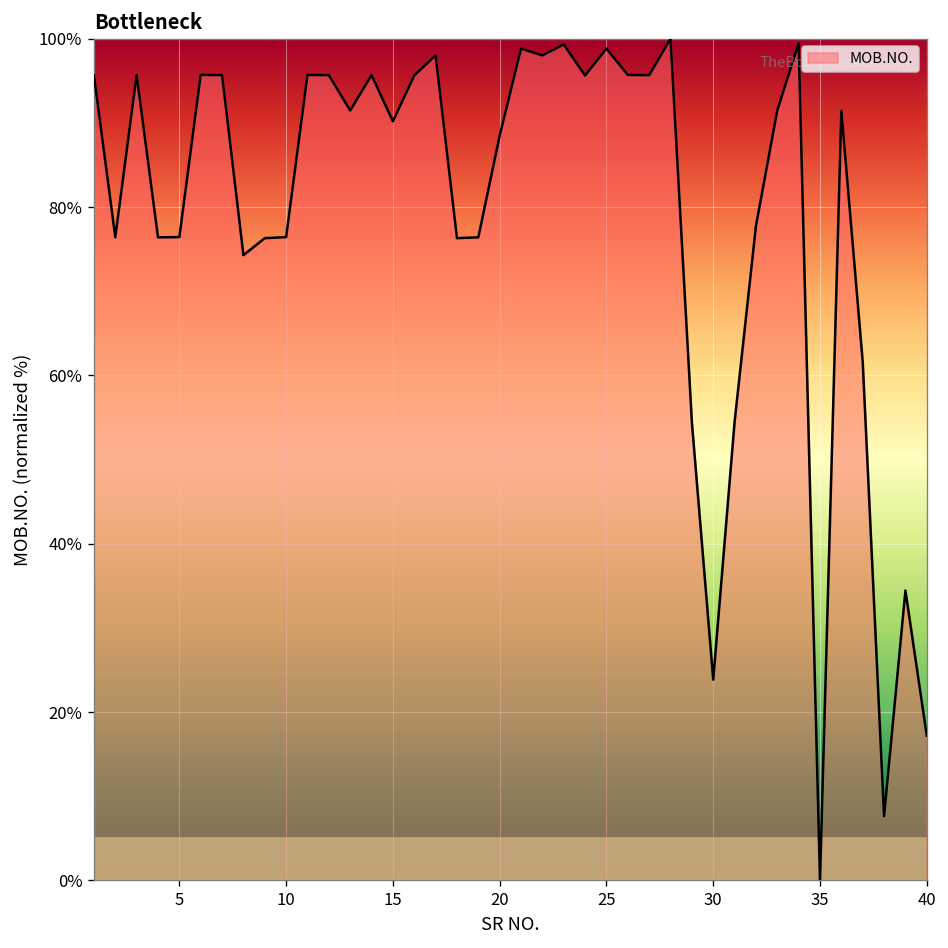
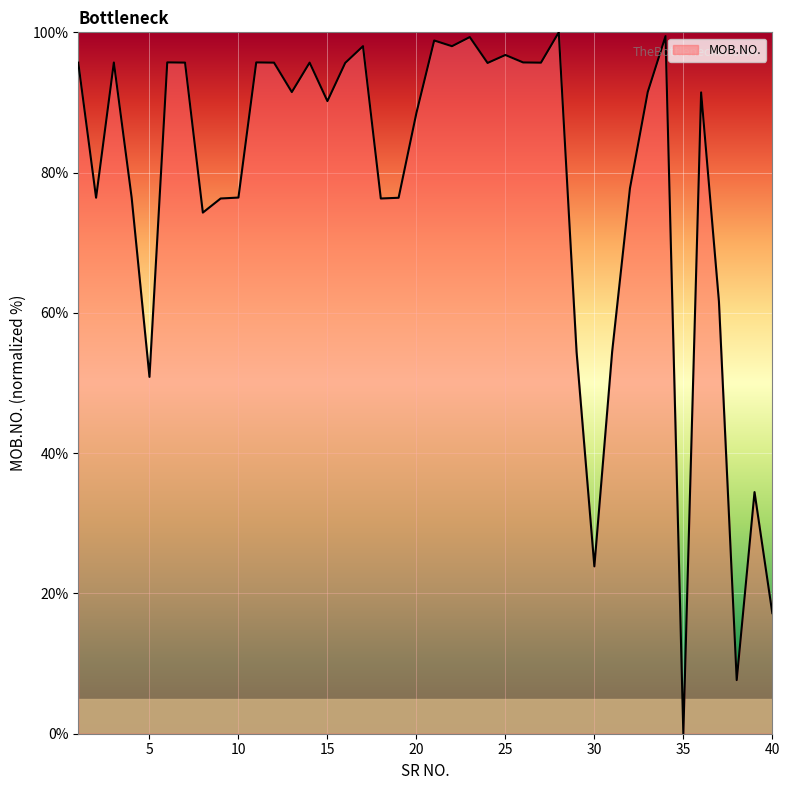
5: 76% -> 51%
25: 99% -> 97%
